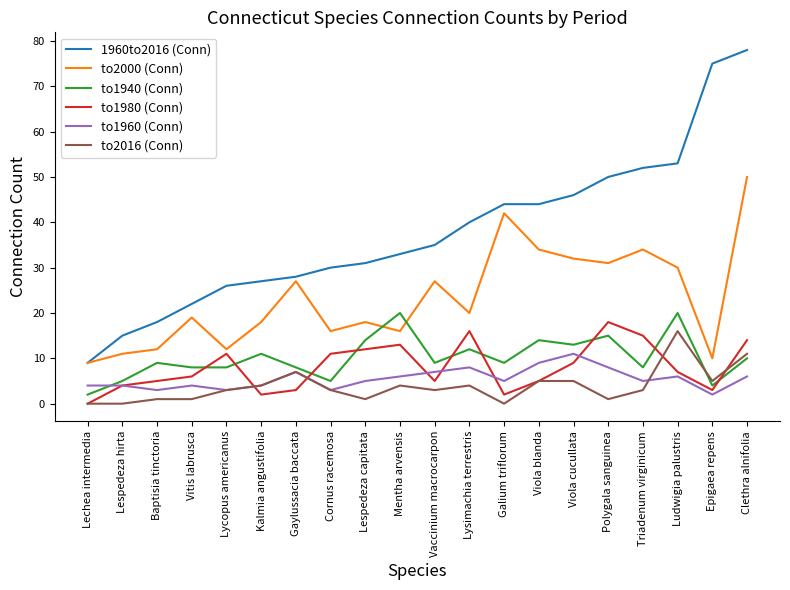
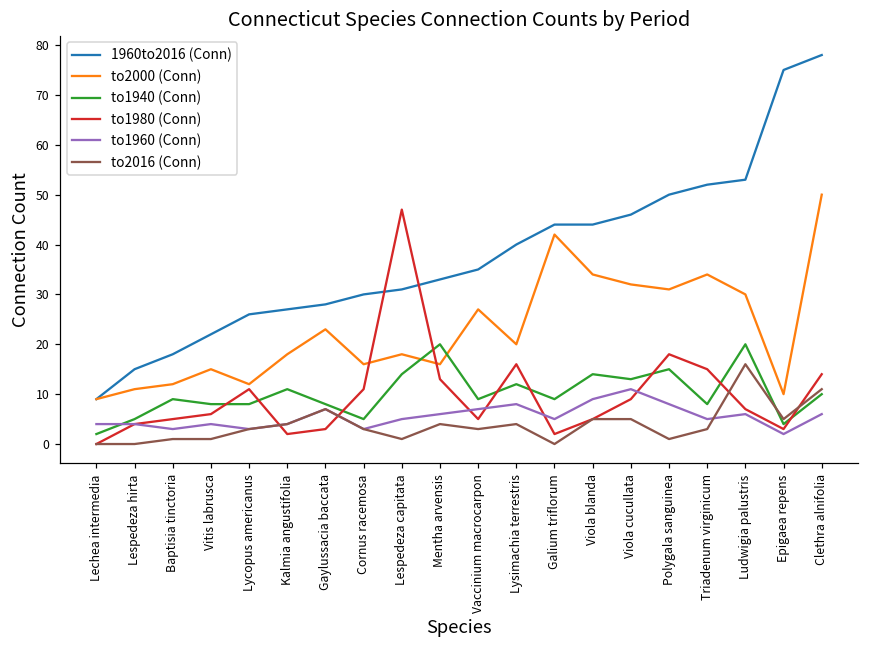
to2000 (Conn), Vitis labrusca: 19 -> 15
to2000 (Conn), Gaylussacia baccata: 27 -> 23
to1980 (Conn), Lespedeza capitata: 12 -> 47
